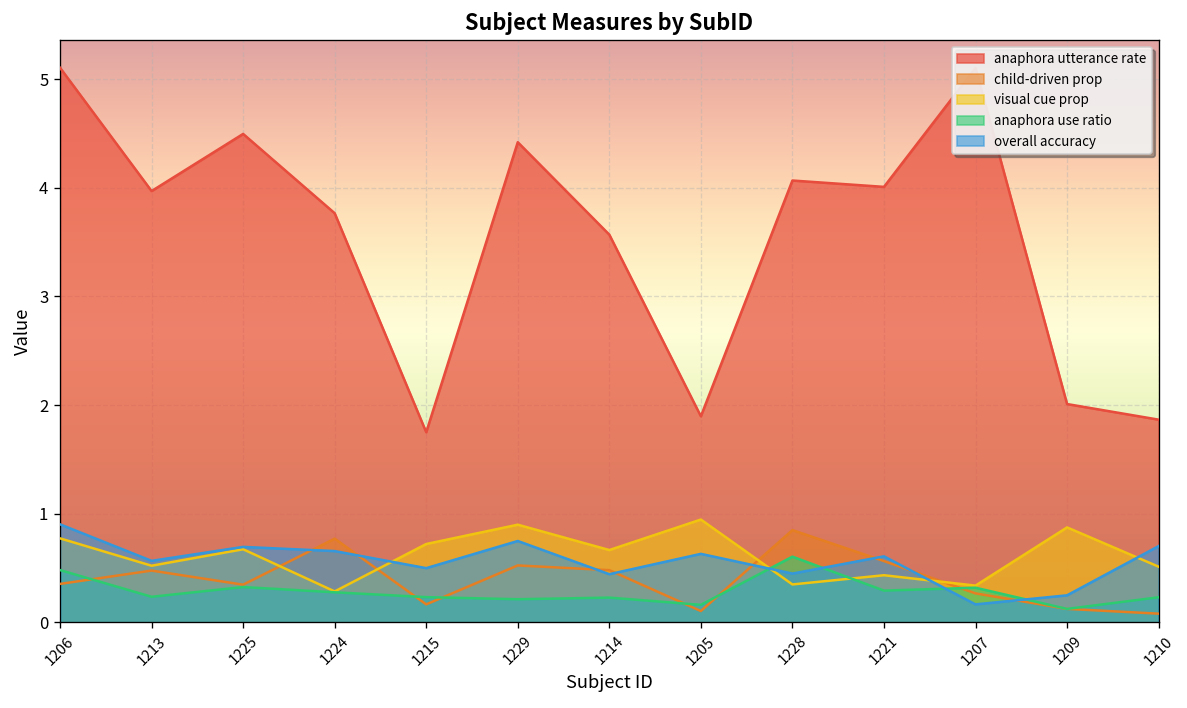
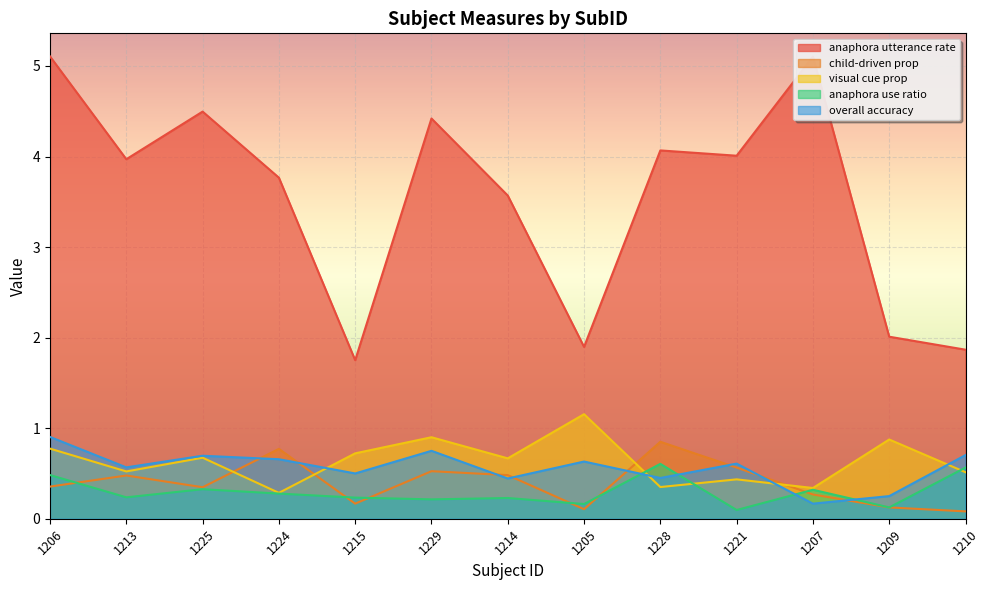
visual cue prop, 1205: 0.9 -> 1.2
anaphora use ratio, 1221: 0.3 -> 0.1
anaphora use ratio, 1210: 0.2 -> 0.6
